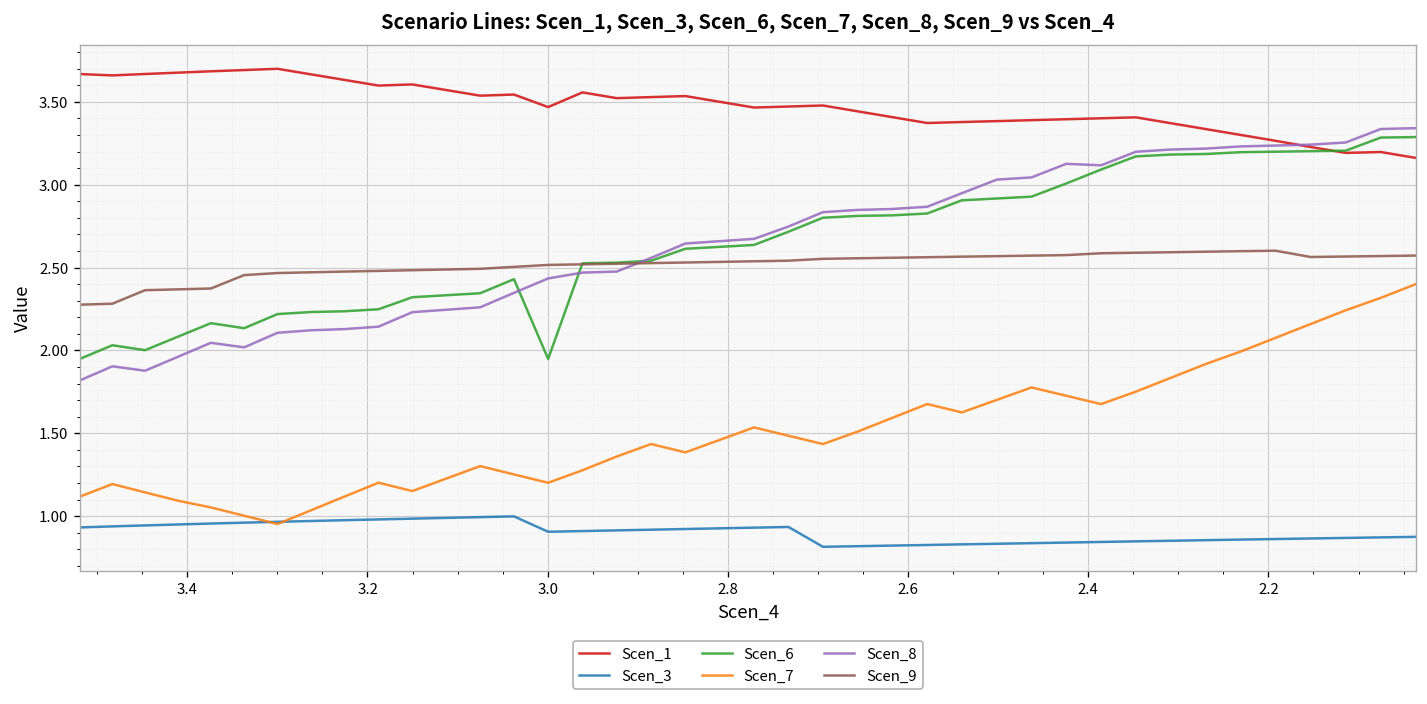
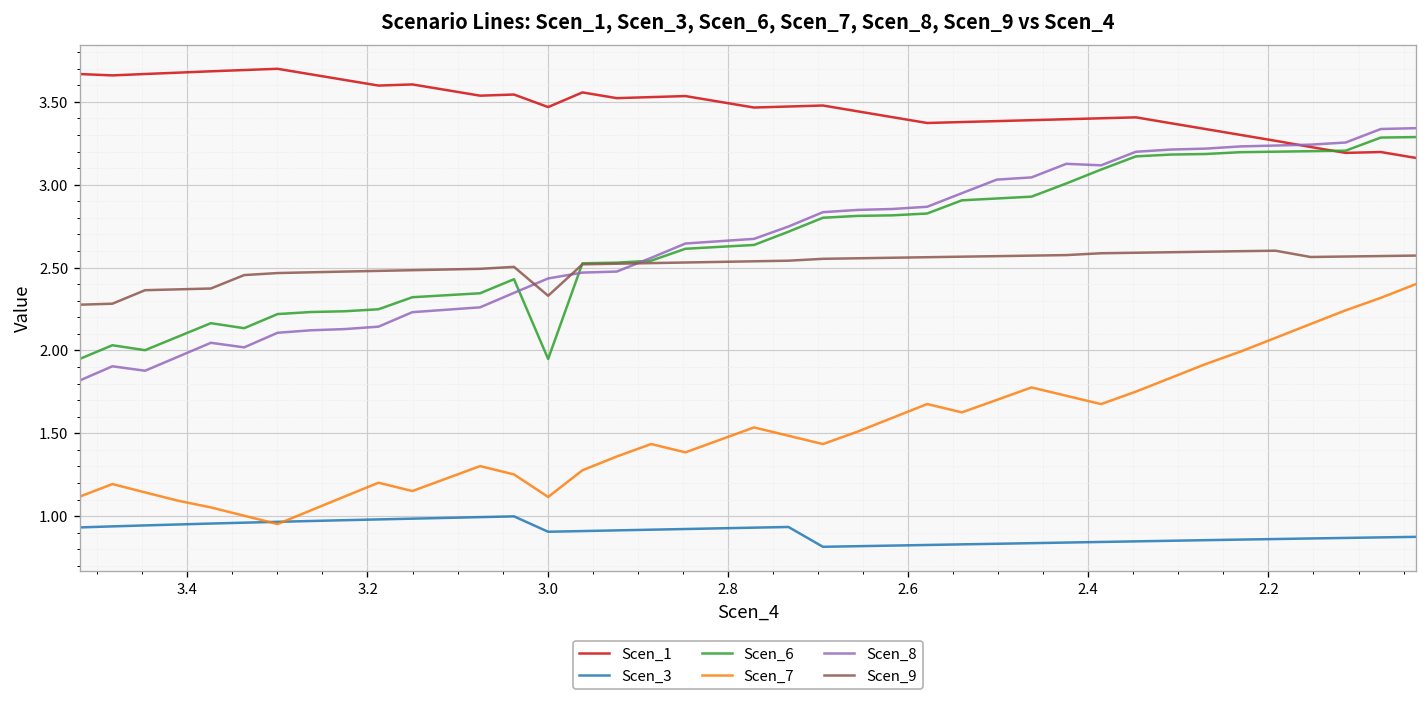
Scen_7, 3.0: 1.20 -> 1.12
Scen_9, 3.0: 2.52 -> 2.33
